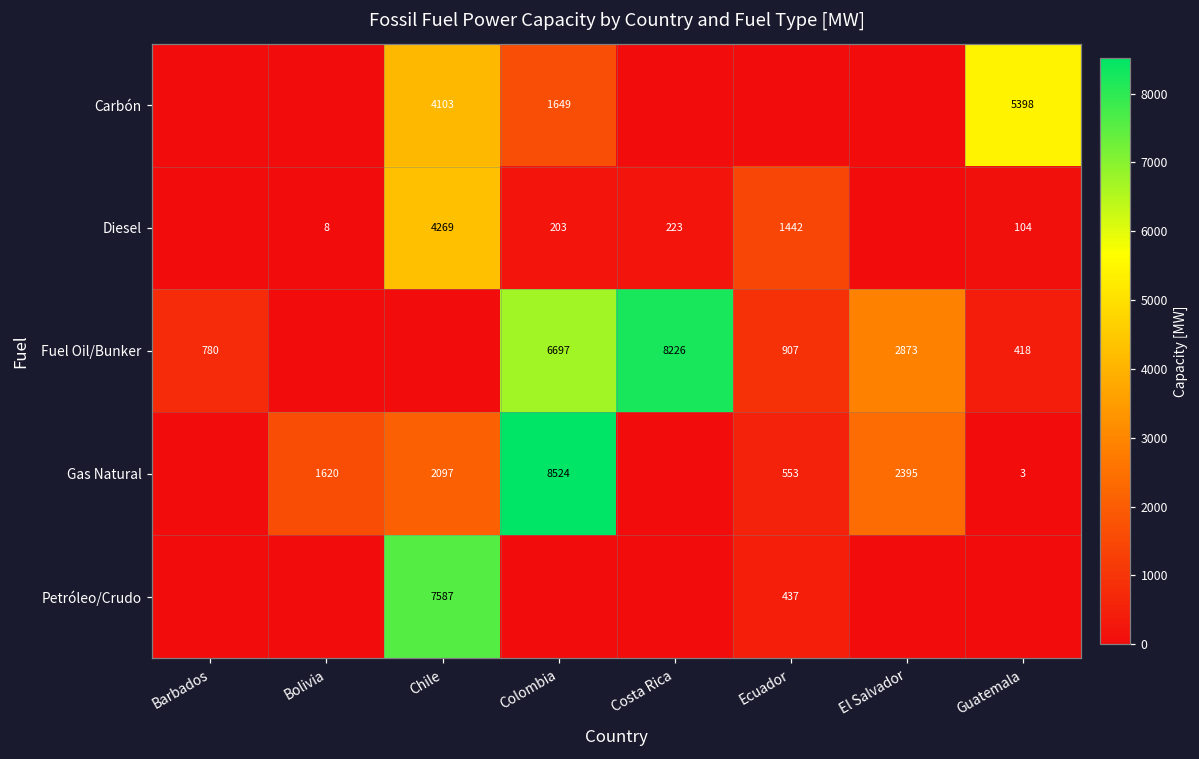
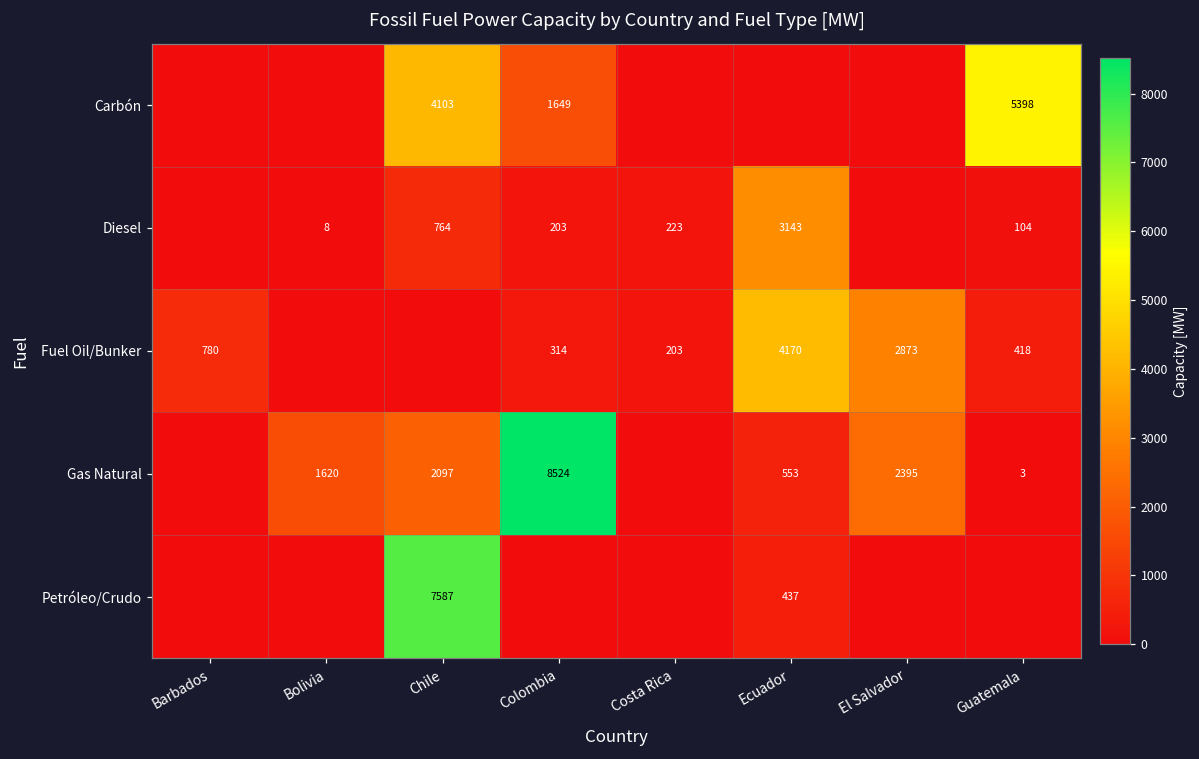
Diesel, Chile: 4269 -> 764
Diesel, Ecuador: 1442 -> 3143
Fuel Oil/Bunker, Colombia: 6697 -> 314
Fuel Oil/Bunker, Costa Rica: 8226 -> 203
Fuel Oil/Bunker, Ecuador: 907 -> 4170
